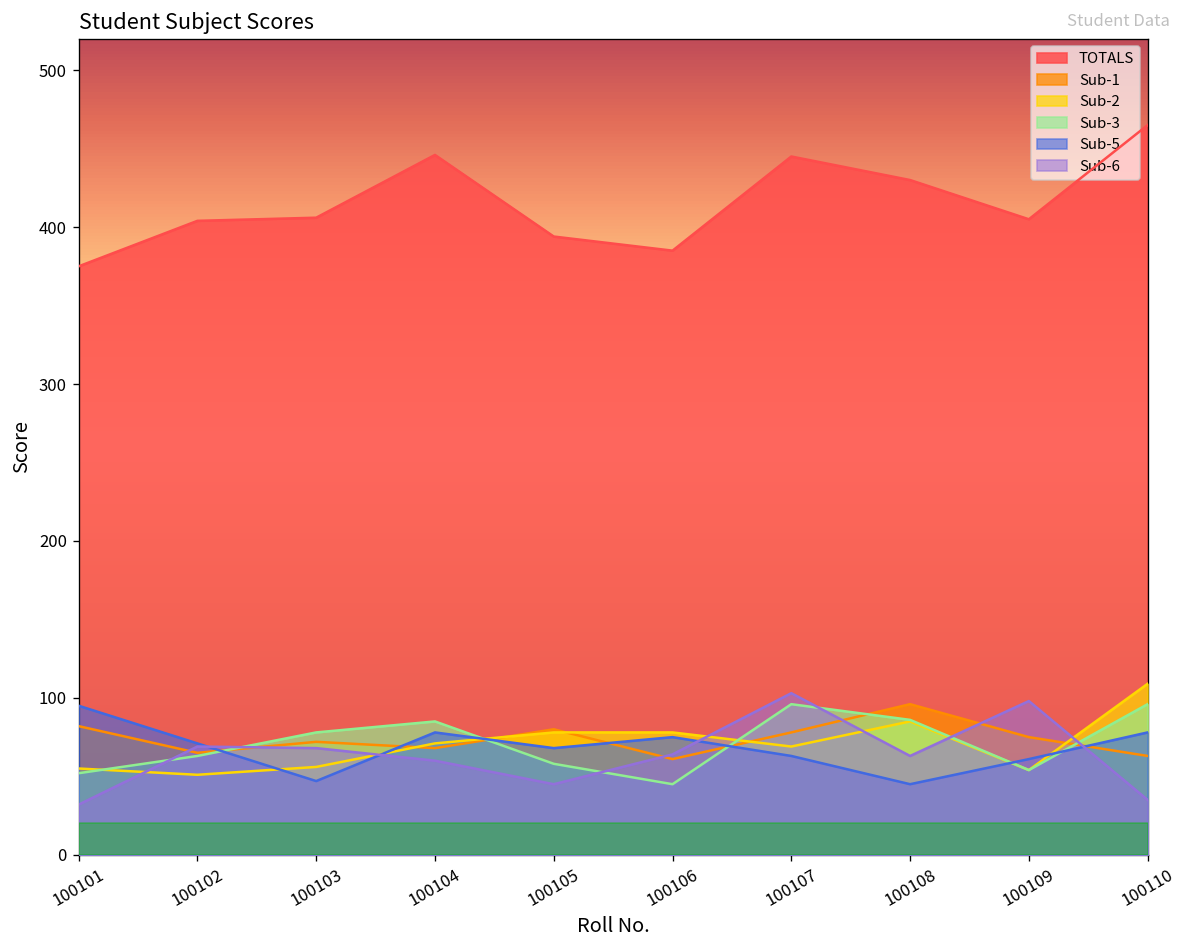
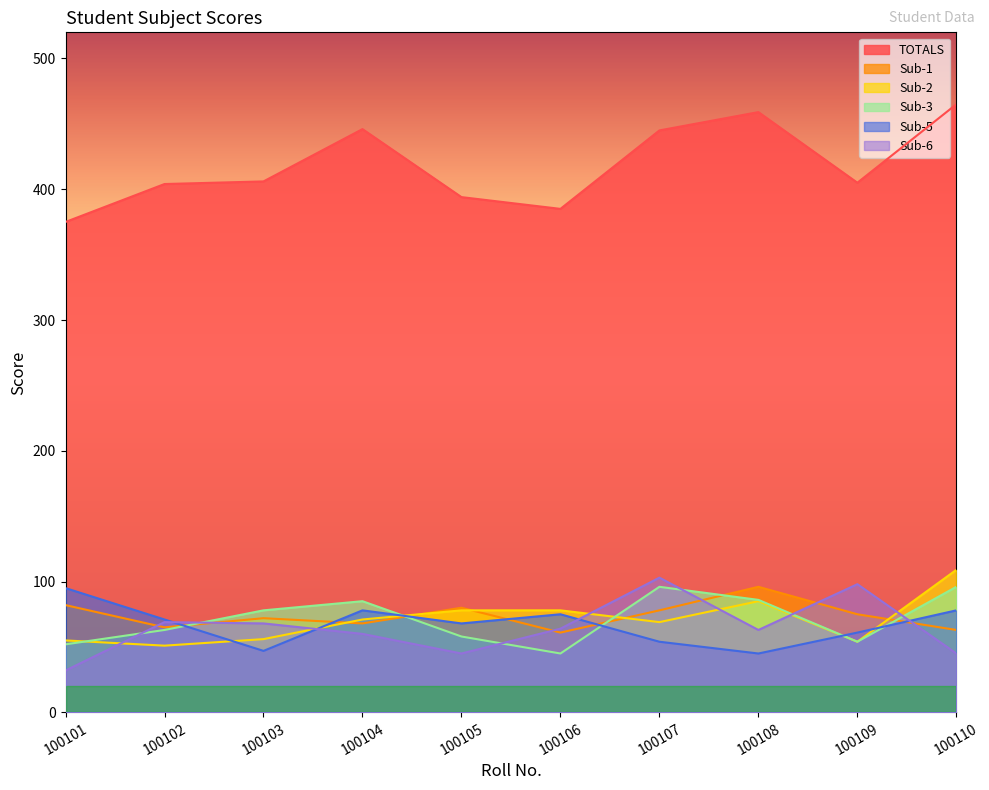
Sub-5, 100107: 63 -> 54
TOTALS, 100108: 430 -> 459
Sub-6, 100110: 35 -> 45
